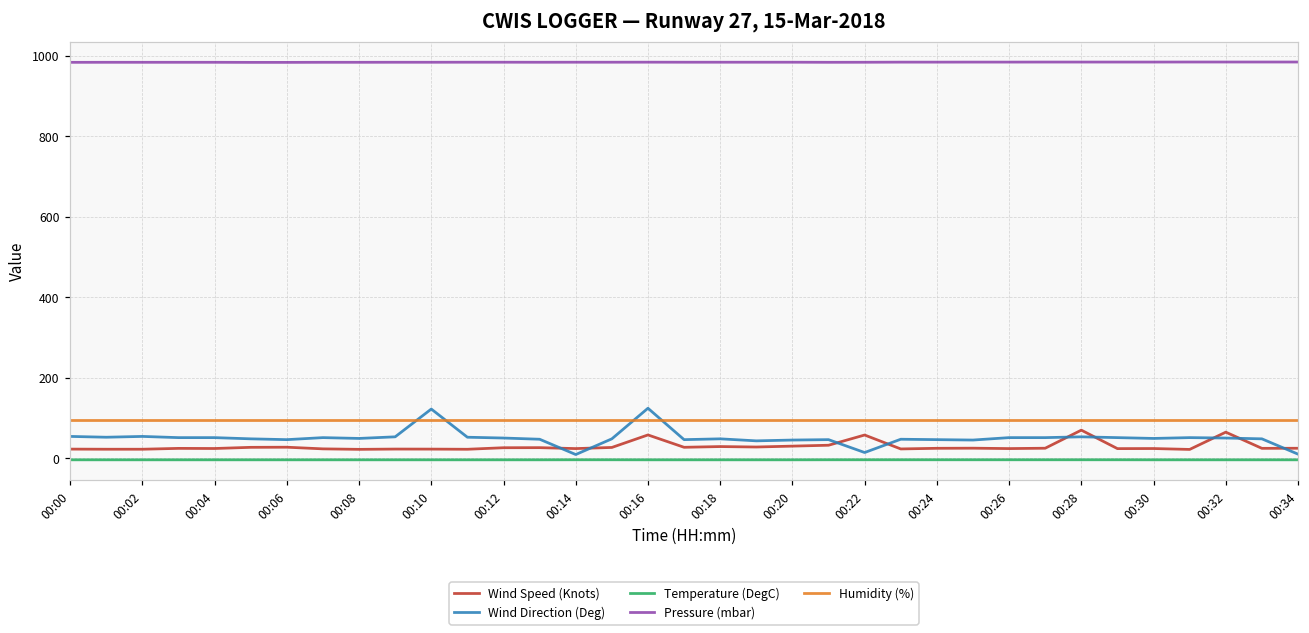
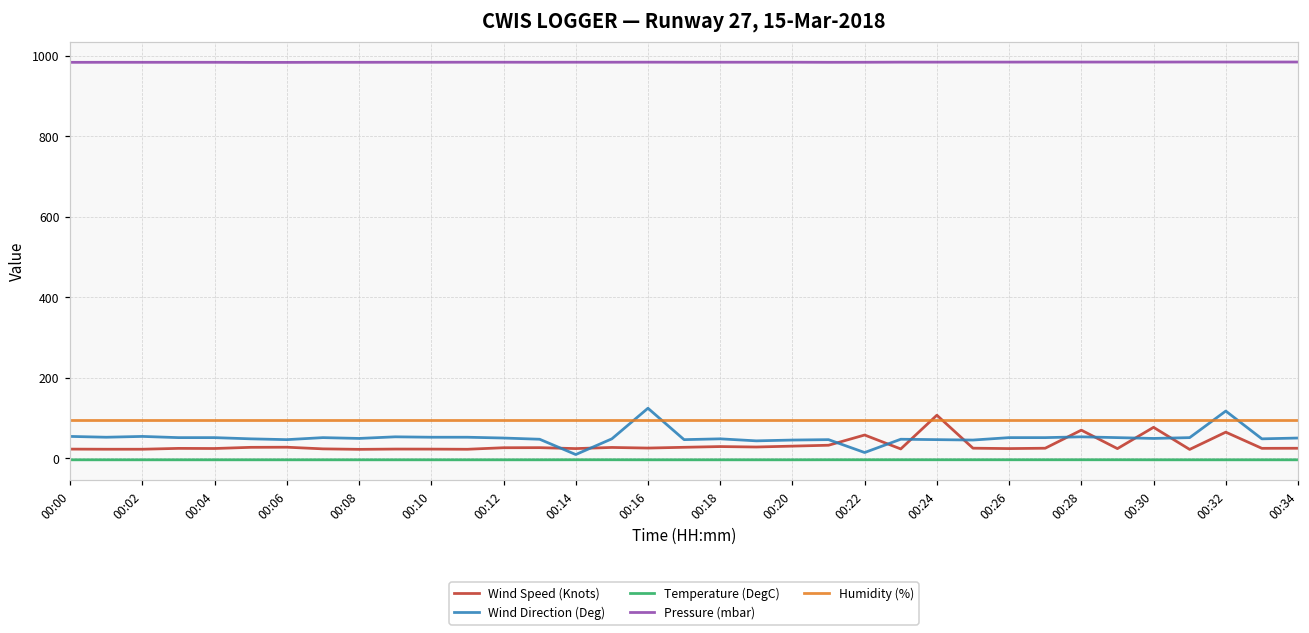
Wind Direction (Deg), 00:10: 120 -> 50
Wind Speed (Knots), 00:16: 60 -> 30
Wind Speed (Knots), 00:24: 20 -> 110
Wind Speed (Knots), 00:30: 20 -> 80
Wind Direction (Deg), 00:32: 50 -> 120
Wind Direction (Deg), 00:34: 10 -> 50
